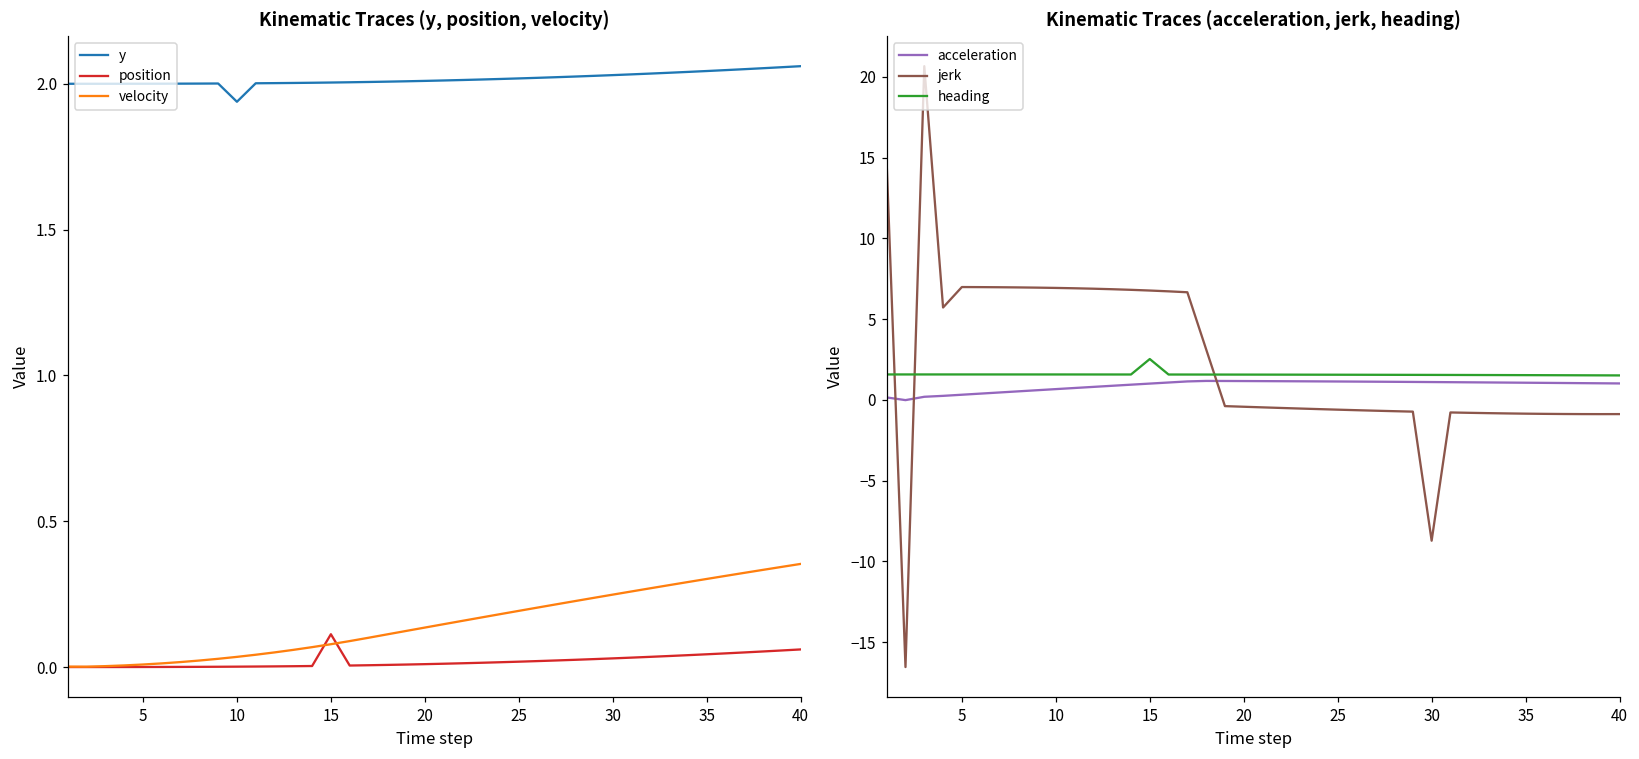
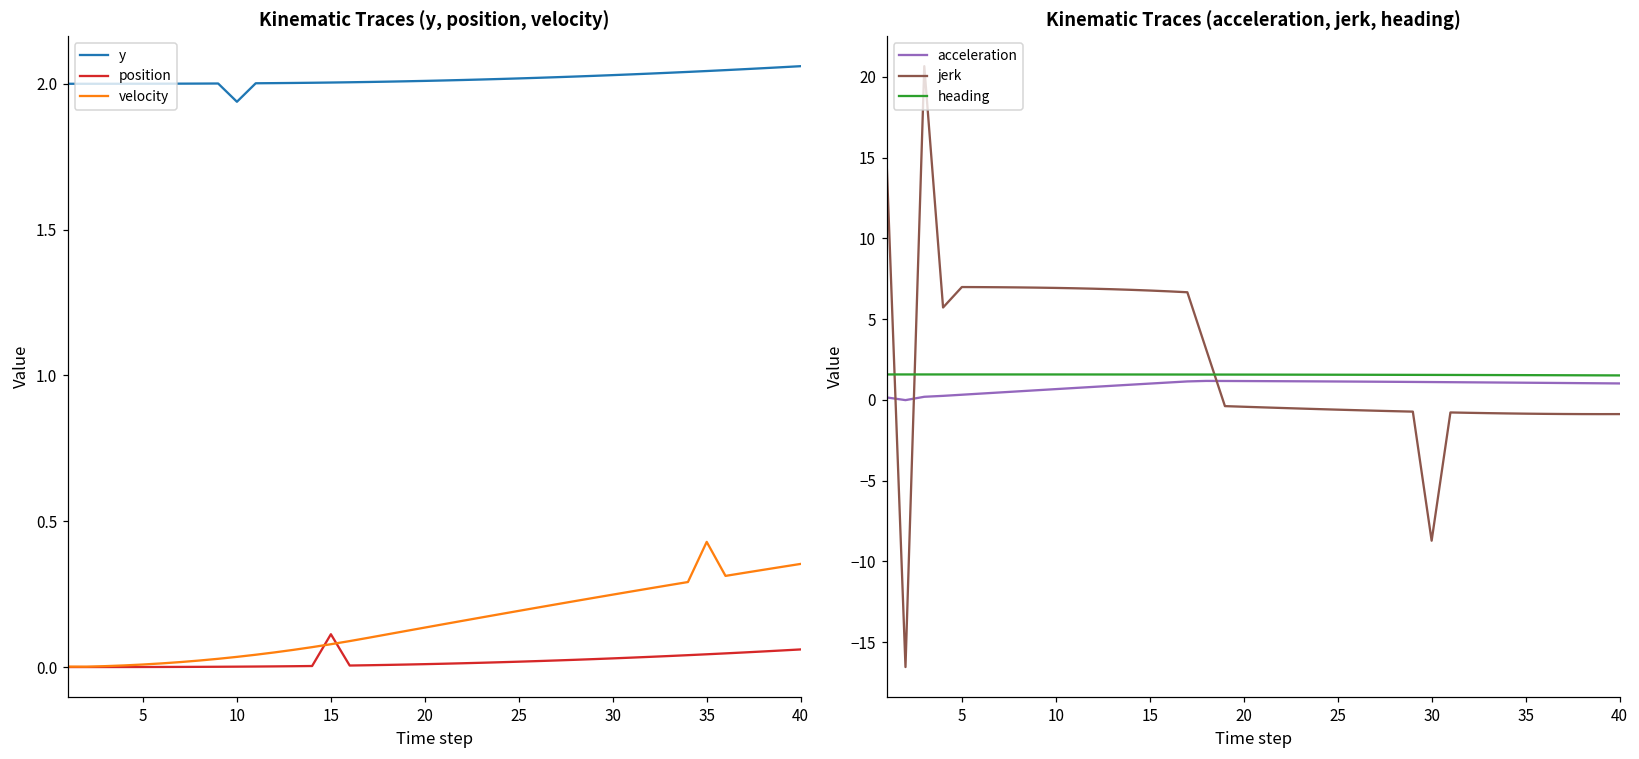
Kinematic Traces (y, position, velocity), velocity, 35: 0.30 -> 0.43
Kinematic Traces (acceleration, jerk, heading), heading, 15: 2.5 -> 1.6
